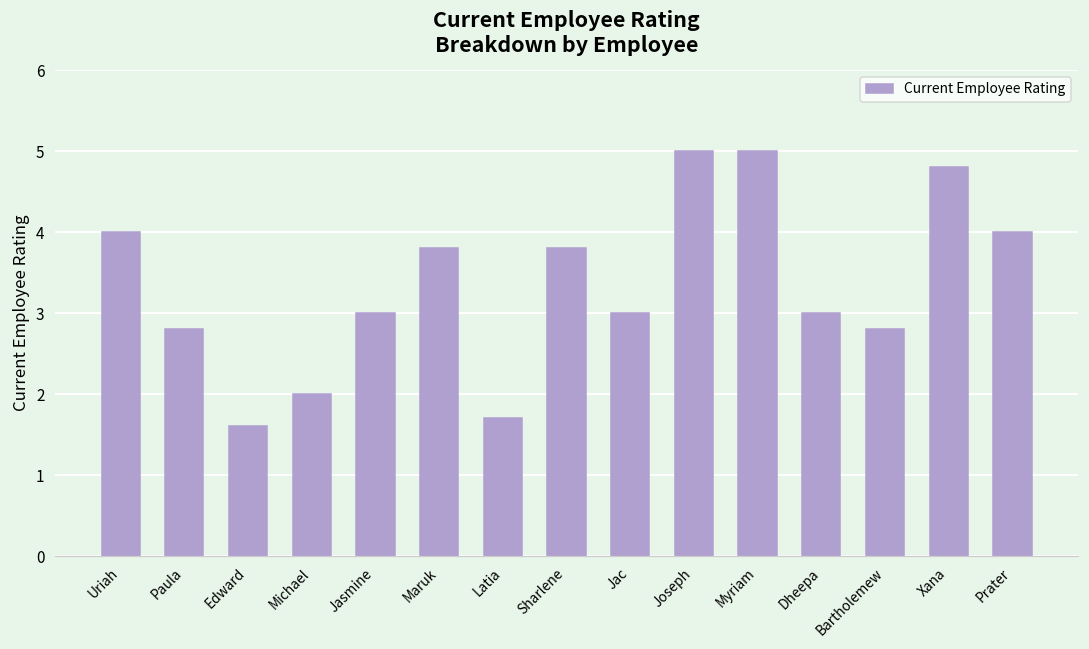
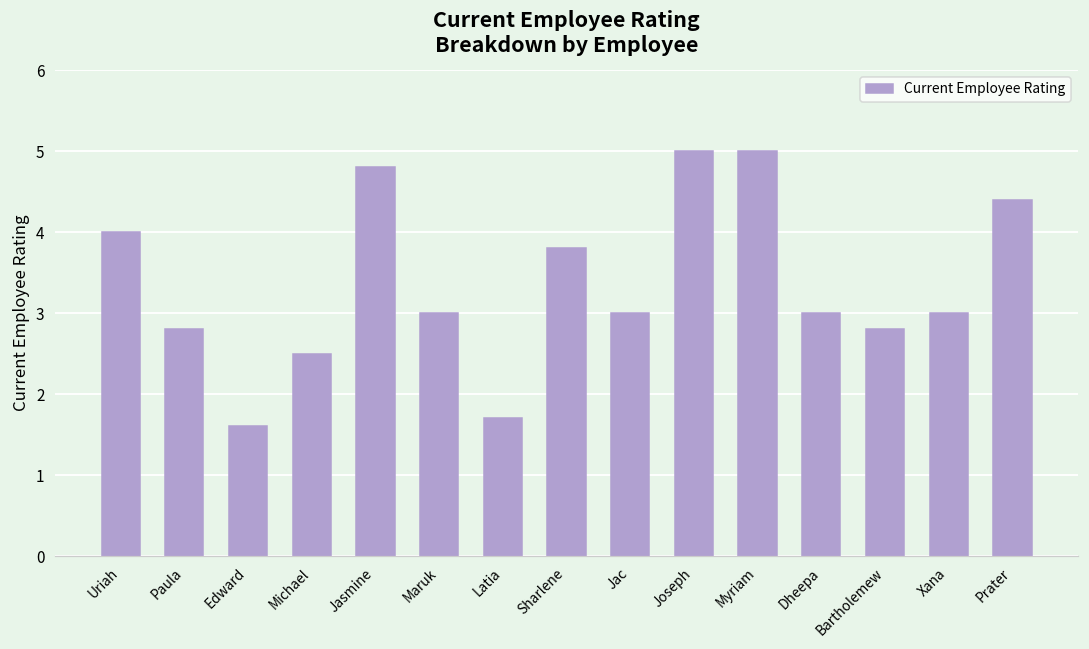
Michael: 2.0 -> 2.5
Jasmine: 3.0 -> 4.8
Maruk: 3.8 -> 3.0
Xana: 4.8 -> 3.0
Prater: 4.0 -> 4.4
